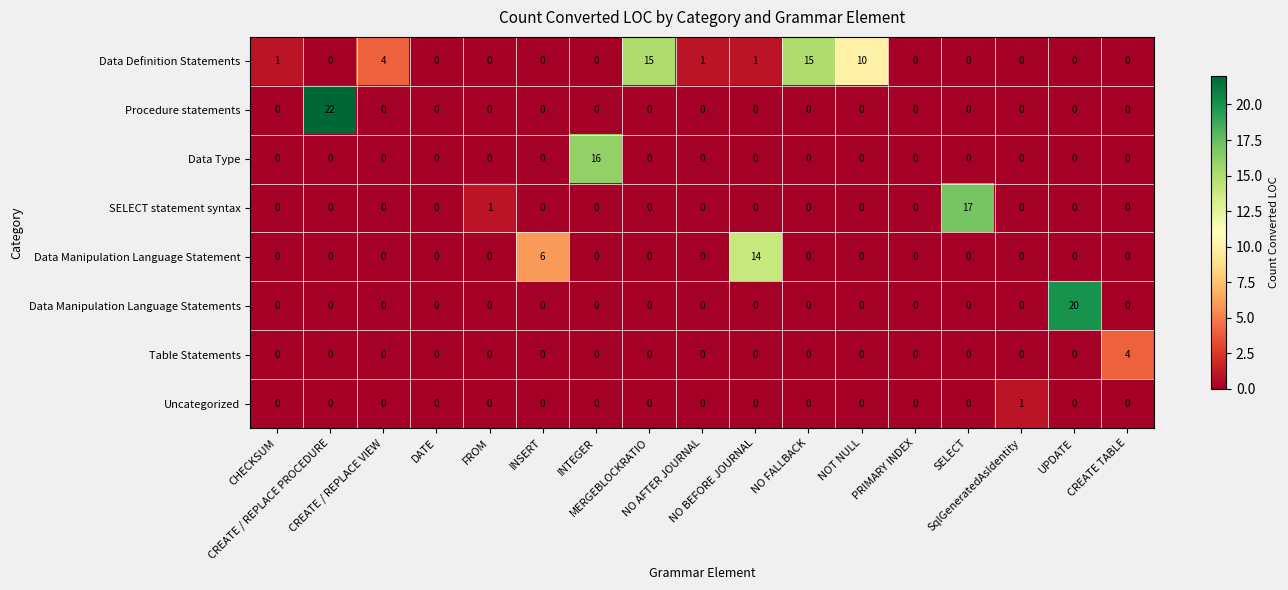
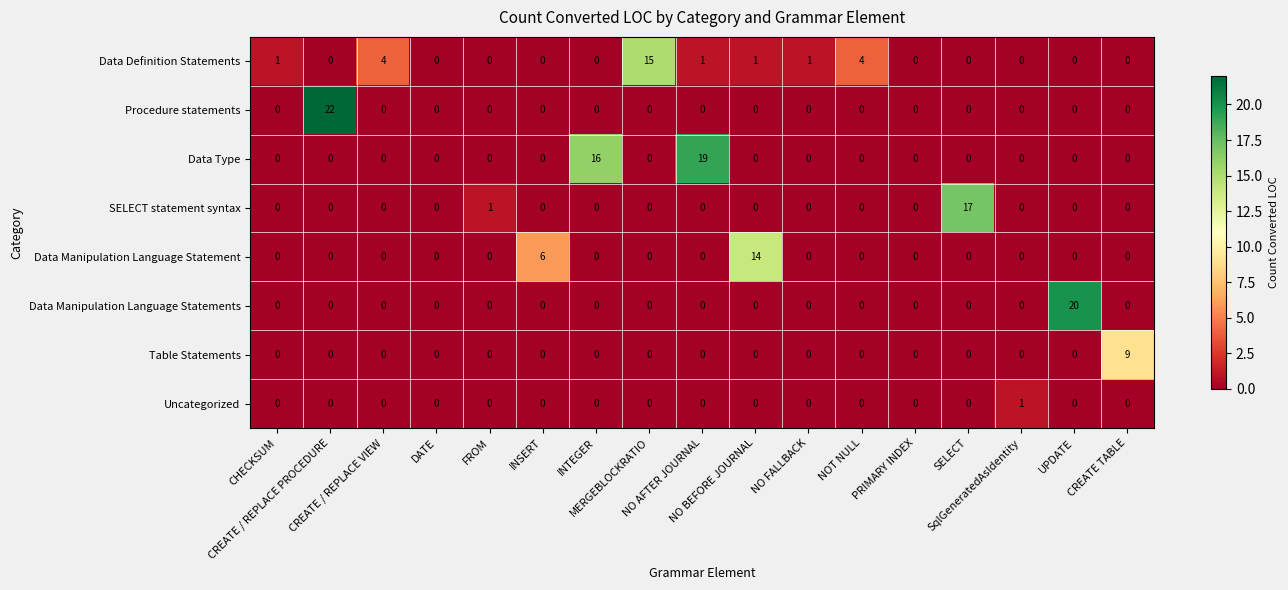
Data Definition Statements, NO FALLBACK: 15 -> 1
Data Definition Statements, NOT NULL: 10 -> 4
Data Type, NO AFTER JOURNAL: 0 -> 19
Table Statements, CREATE TABLE: 4 -> 9
